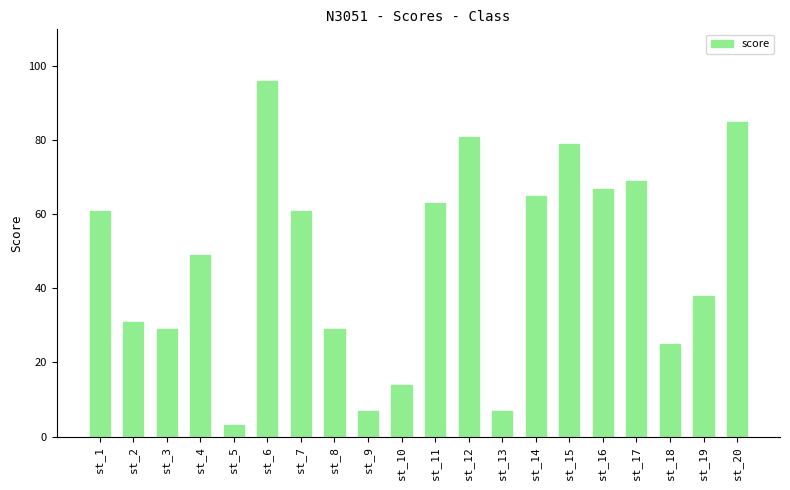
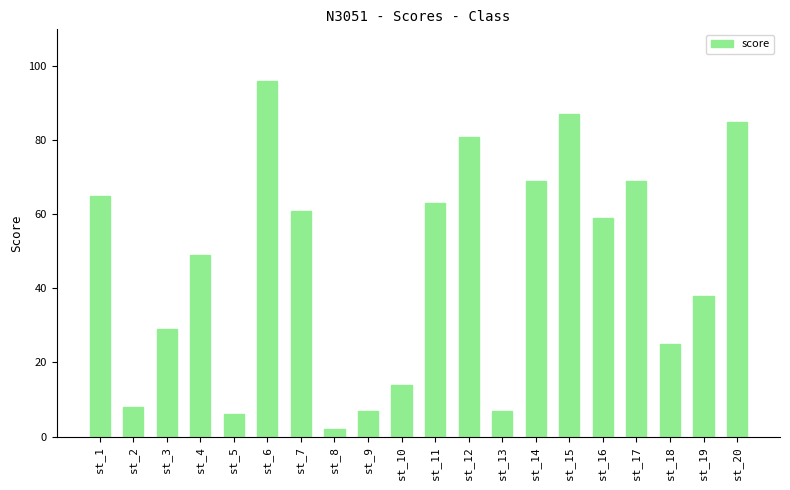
st_1: 61 -> 65
st_2: 31 -> 8
st_5: 3 -> 6
st_8: 29 -> 2
st_14: 65 -> 69
st_15: 79 -> 87
st_16: 67 -> 59
